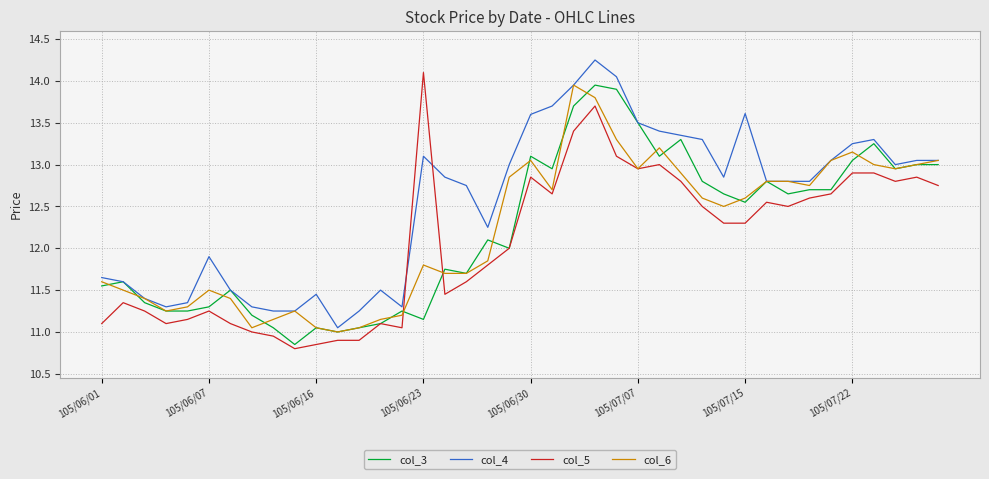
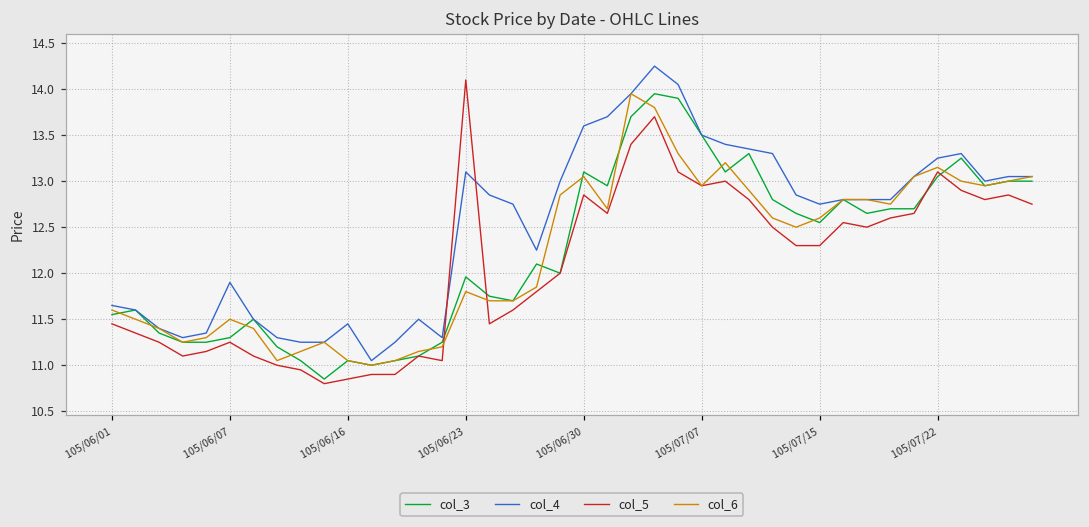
col_5, 105/06/01: 11.1 -> 11.5
col_3, 105/06/23: 11.2 -> 12.0
col_4, 105/07/15: 13.6 -> 12.8
col_5, 105/07/22: 12.9 -> 13.1
